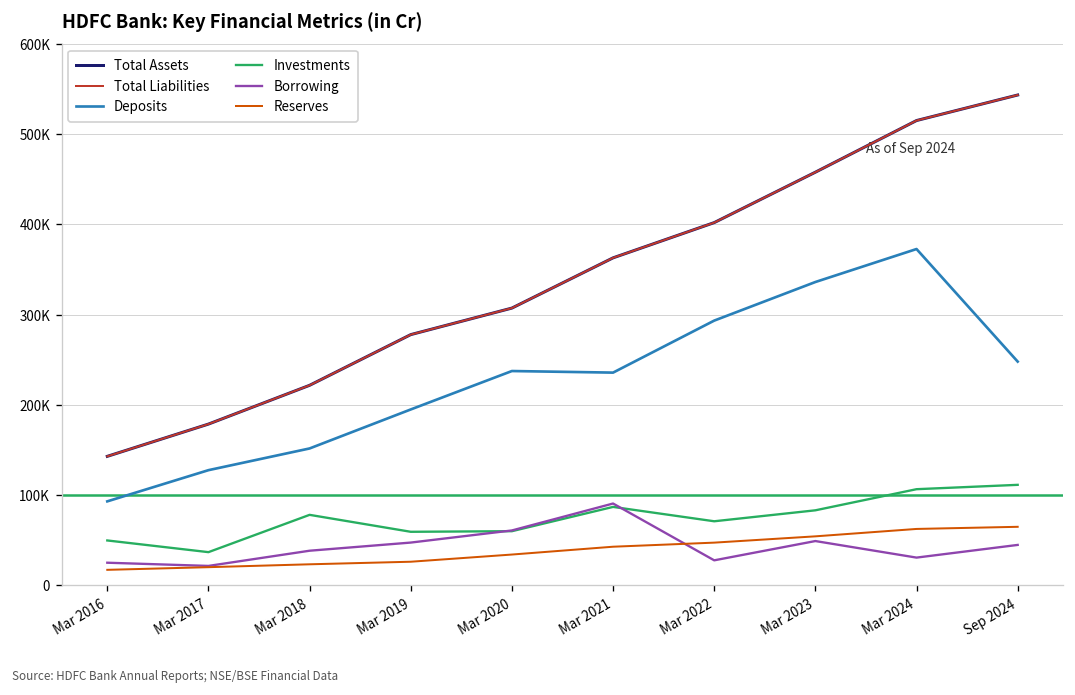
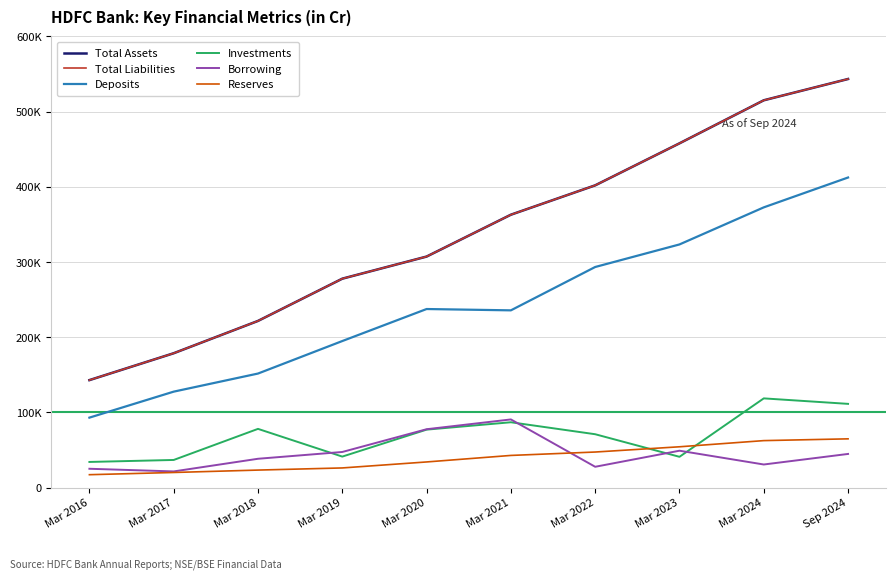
Investments, Mar 2016: 50000 -> 30000
Investments, Mar 2019: 60000 -> 40000
Investments, Mar 2020: 60000 -> 80000
Borrowing, Mar 2020: 60000 -> 80000
Deposits, Mar 2023: 340000 -> 320000
Investments, Mar 2023: 80000 -> 40000
Investments, Mar 2024: 110000 -> 120000
Deposits, Sep 2024: 250000 -> 410000
